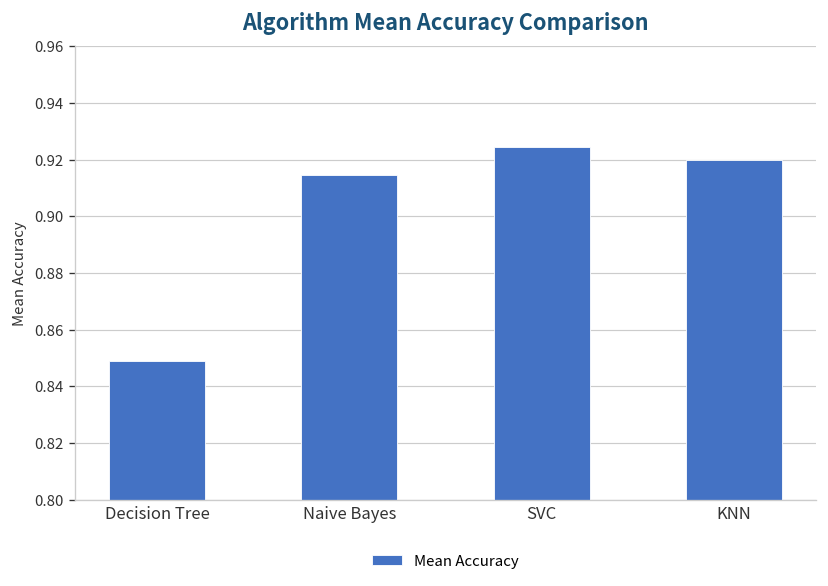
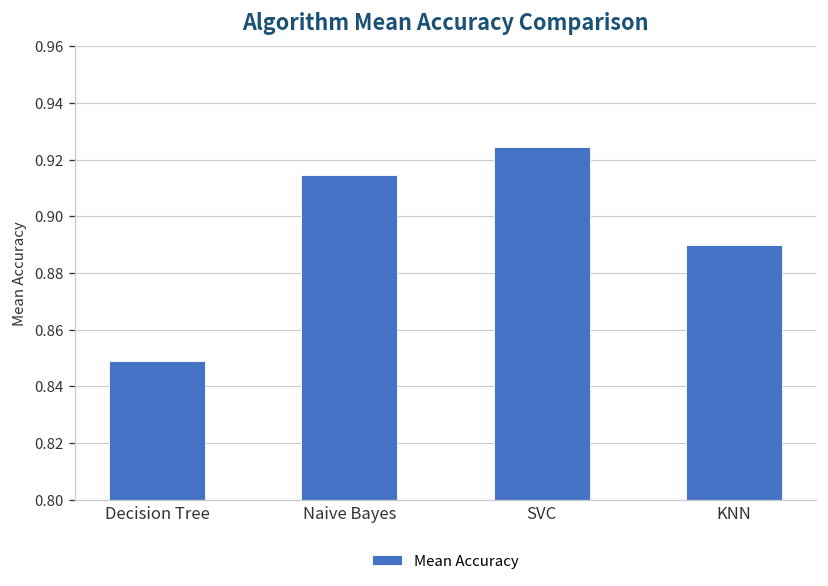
KNN: 0.92 -> 0.89
